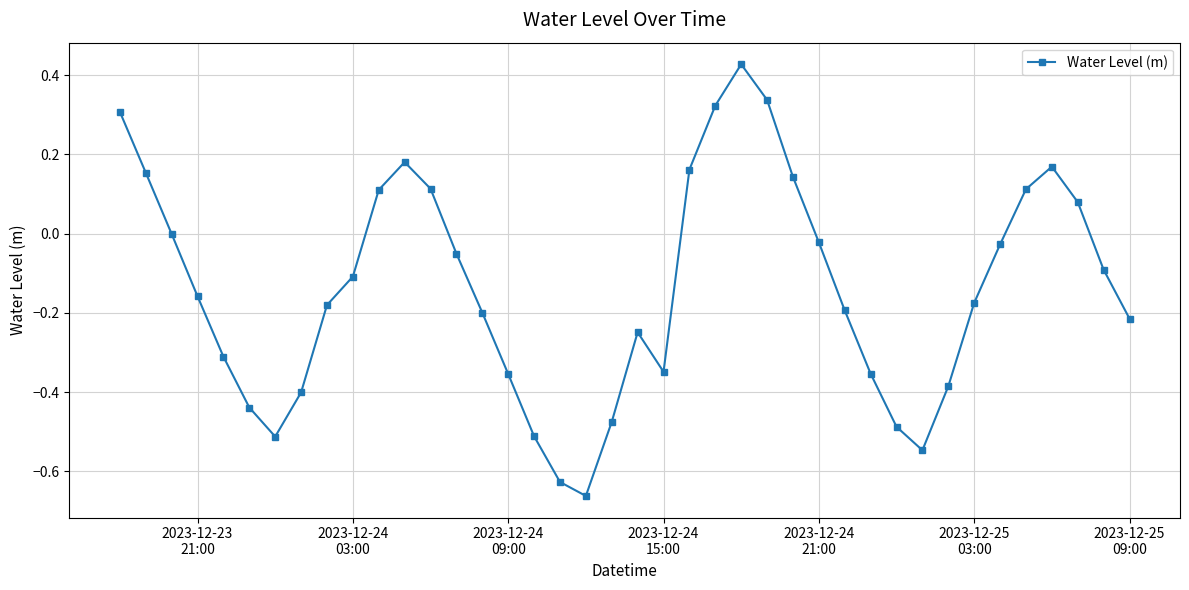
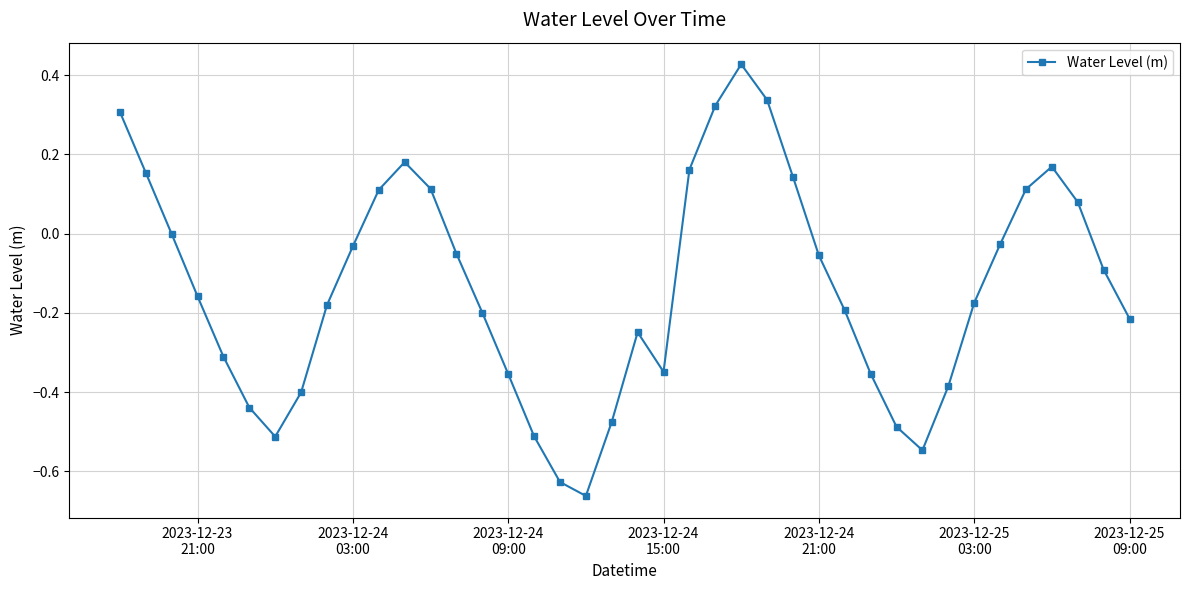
2023-12-24 03:00: -0.11 -> -0.03
2023-12-24 21:00: -0.02 -> -0.05
